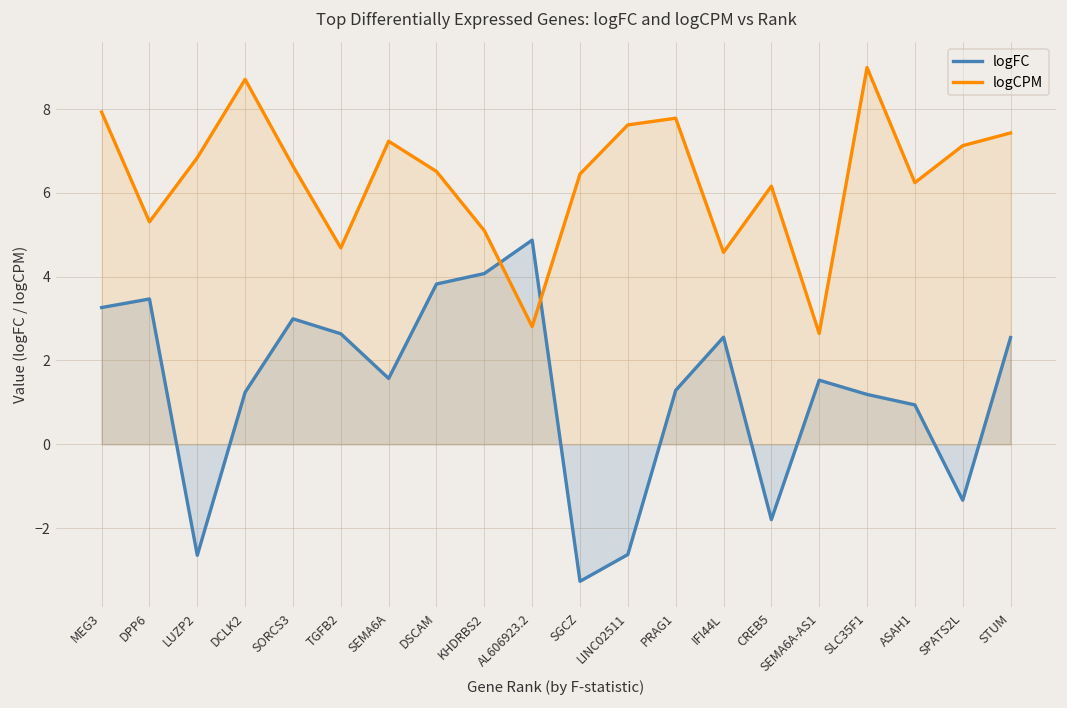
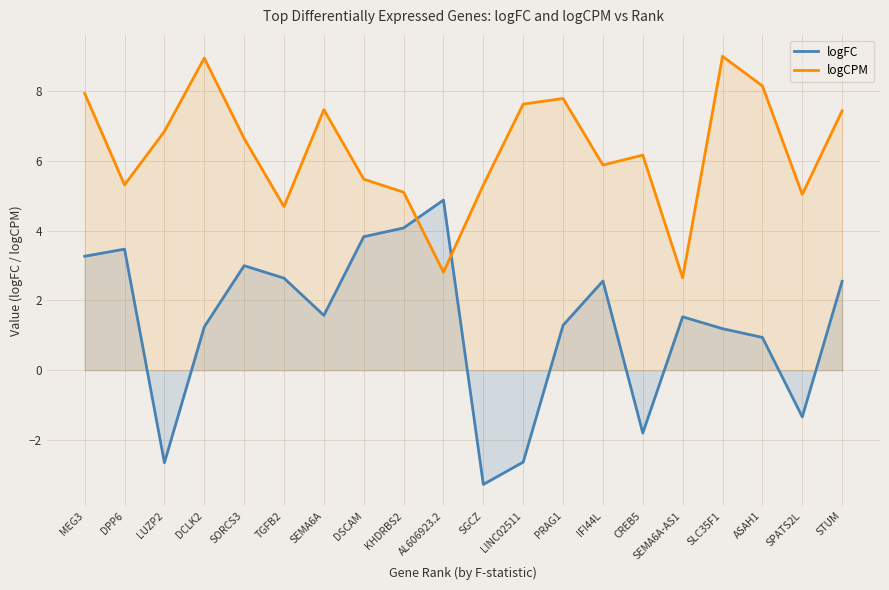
logCPM, DCLK2: 8.7 -> 8.9
logCPM, SEMA6A: 7.2 -> 7.5
logCPM, DSCAM: 6.5 -> 5.5
logCPM, SGCZ: 6.4 -> 5.3
logCPM, IFI44L: 4.6 -> 5.9
logCPM, ASAH1: 6.2 -> 8.1
logCPM, SPATS2L: 7.1 -> 5.0
